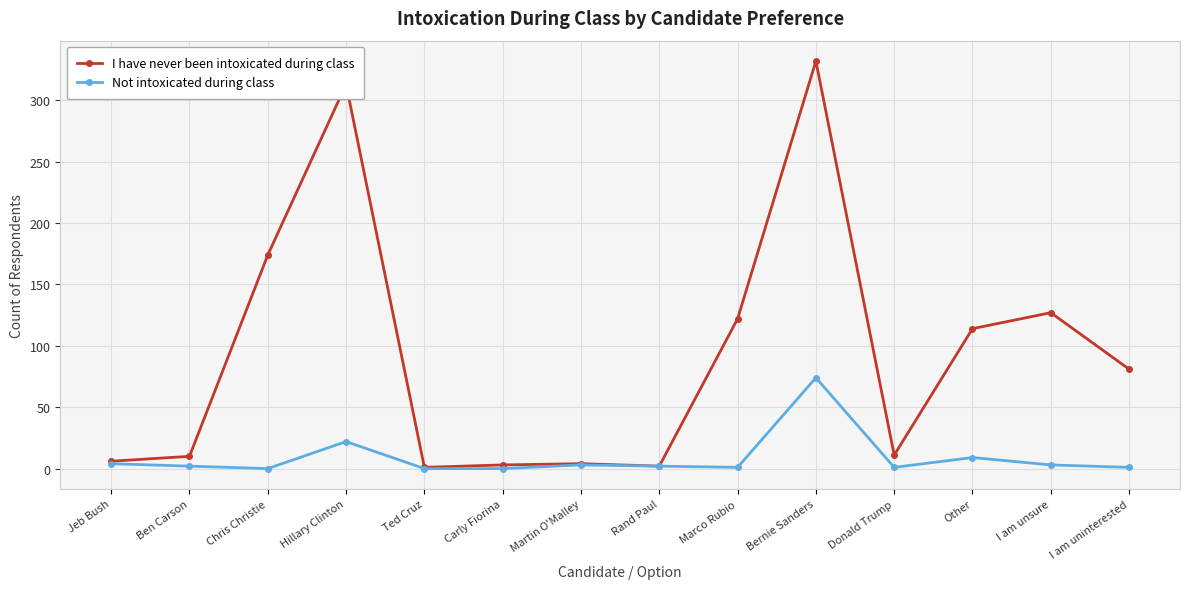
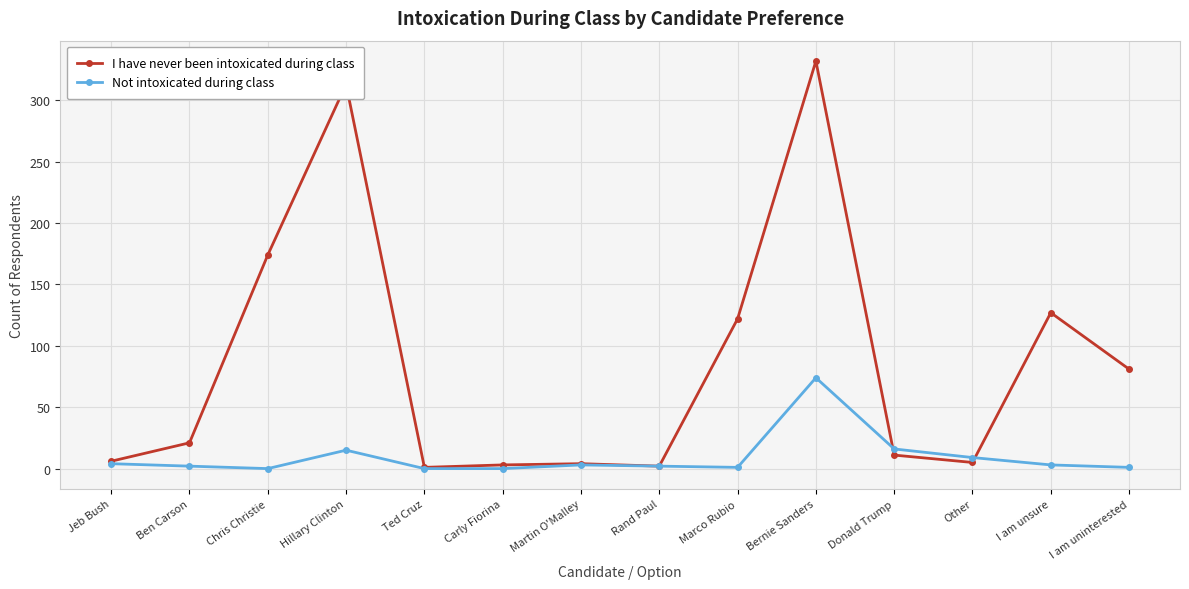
I have never been intoxicated during class, Ben Carson: 10 -> 21
Not intoxicated during class, Hillary Clinton: 22 -> 15
Not intoxicated during class, Donald Trump: 1 -> 16
I have never been intoxicated during class, Other: 114 -> 5
